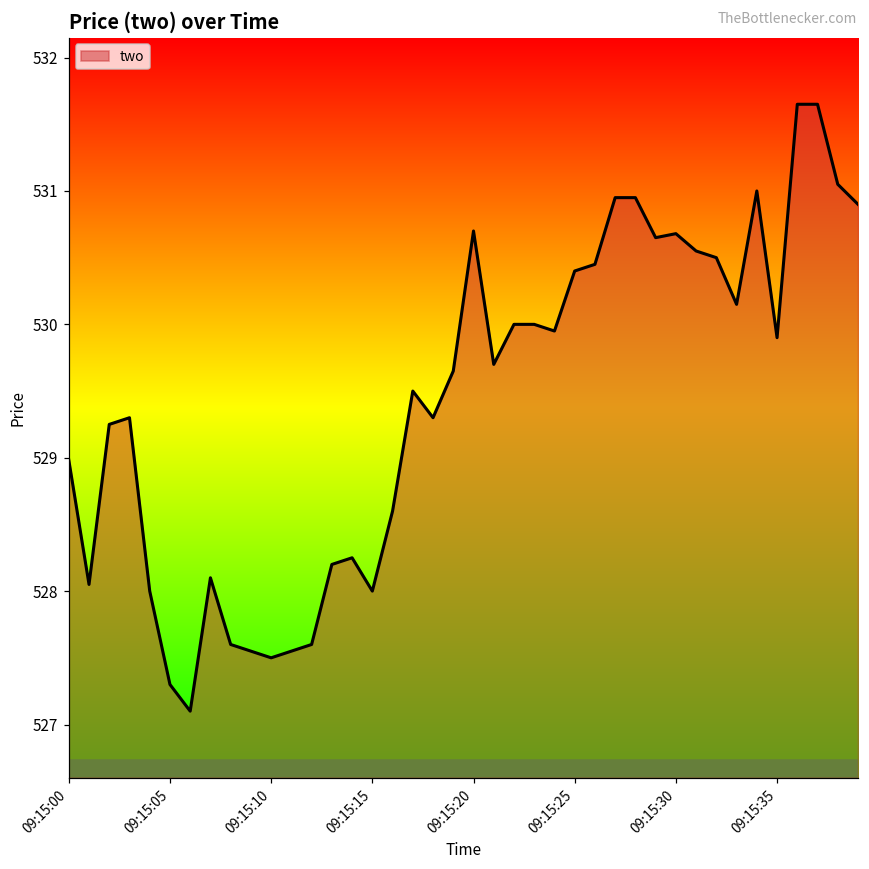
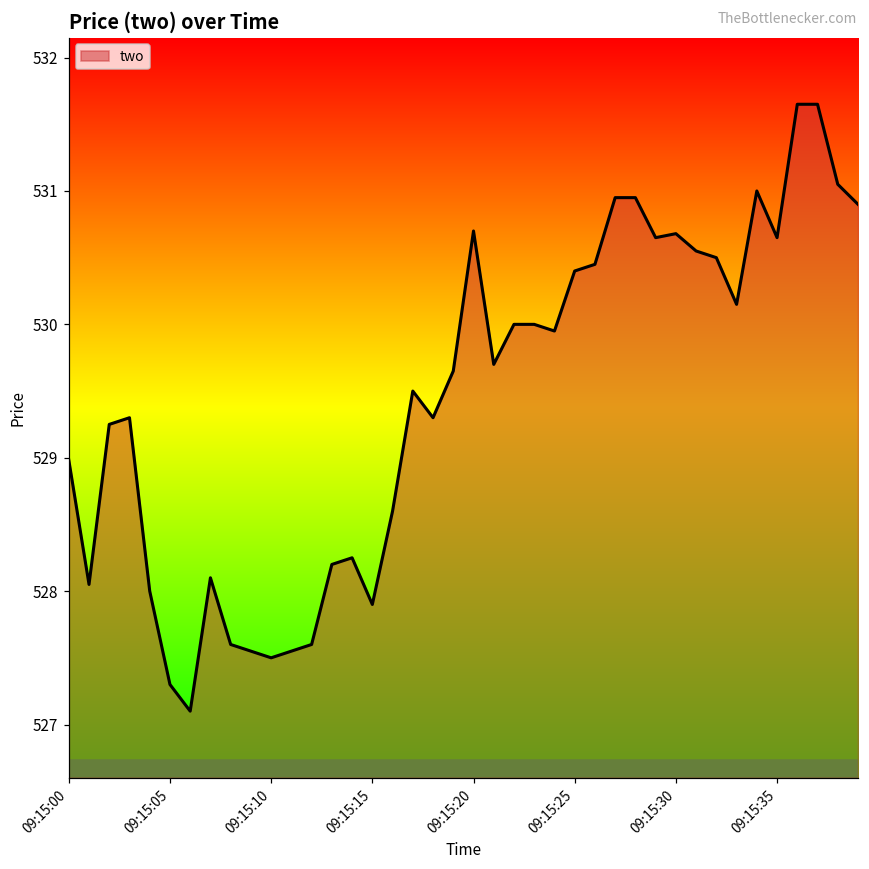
09:15:15: 528.0 -> 527.9
09:15:35: 529.90 -> 530.65
